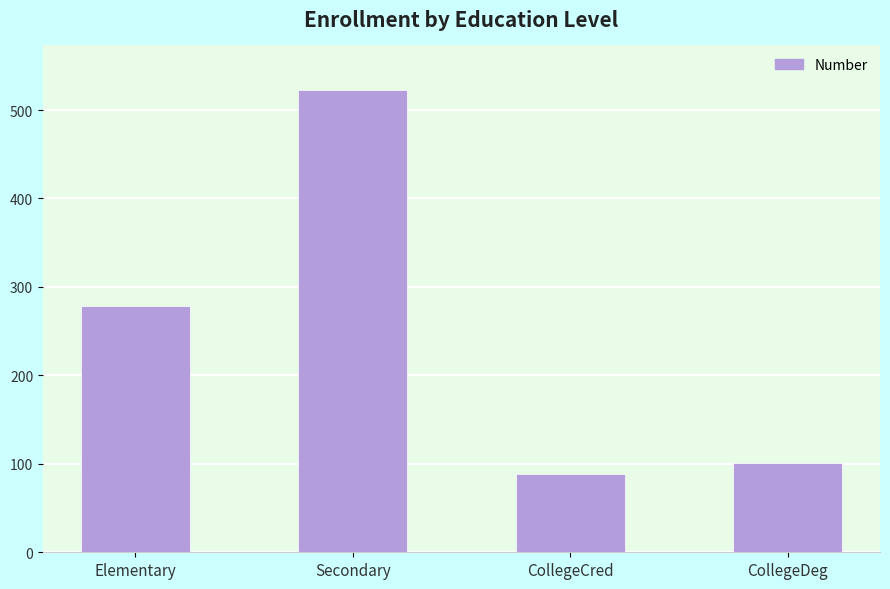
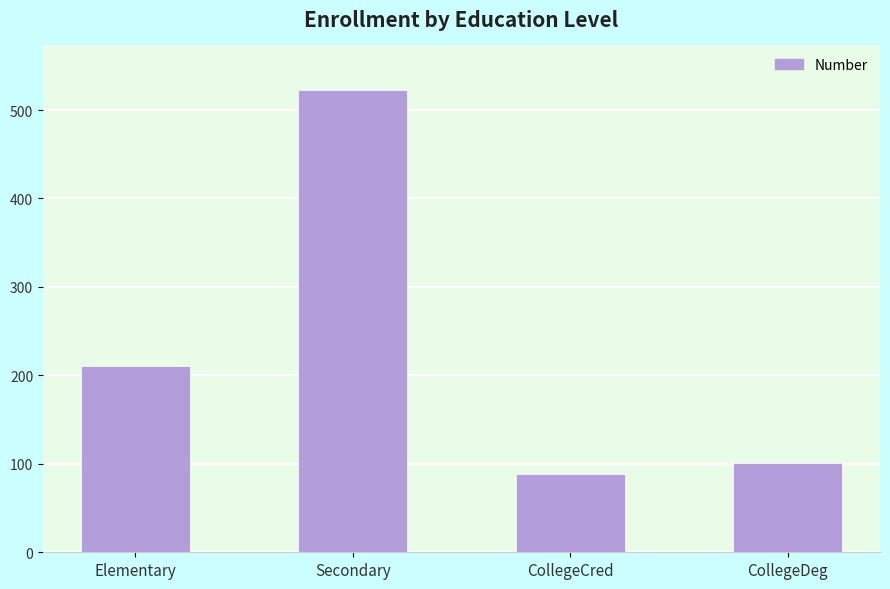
Elementary: 280 -> 210
